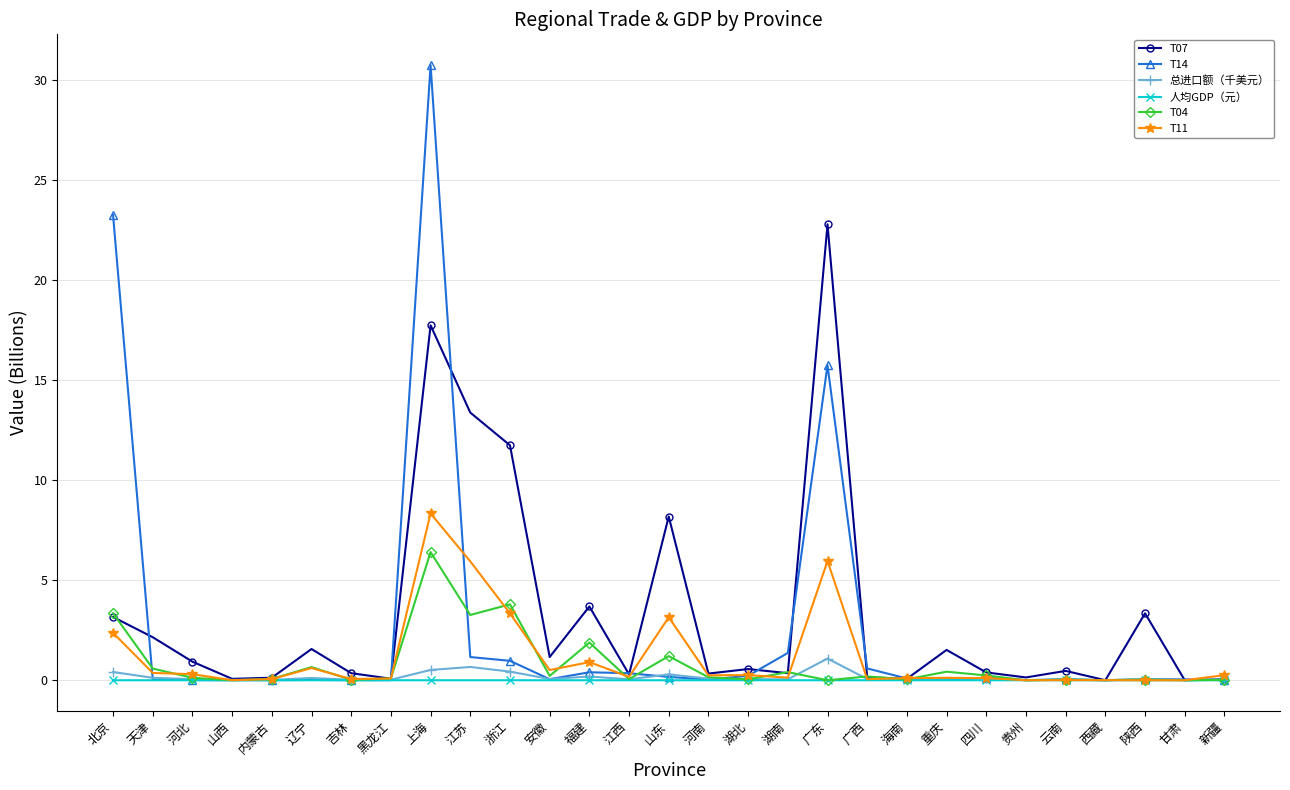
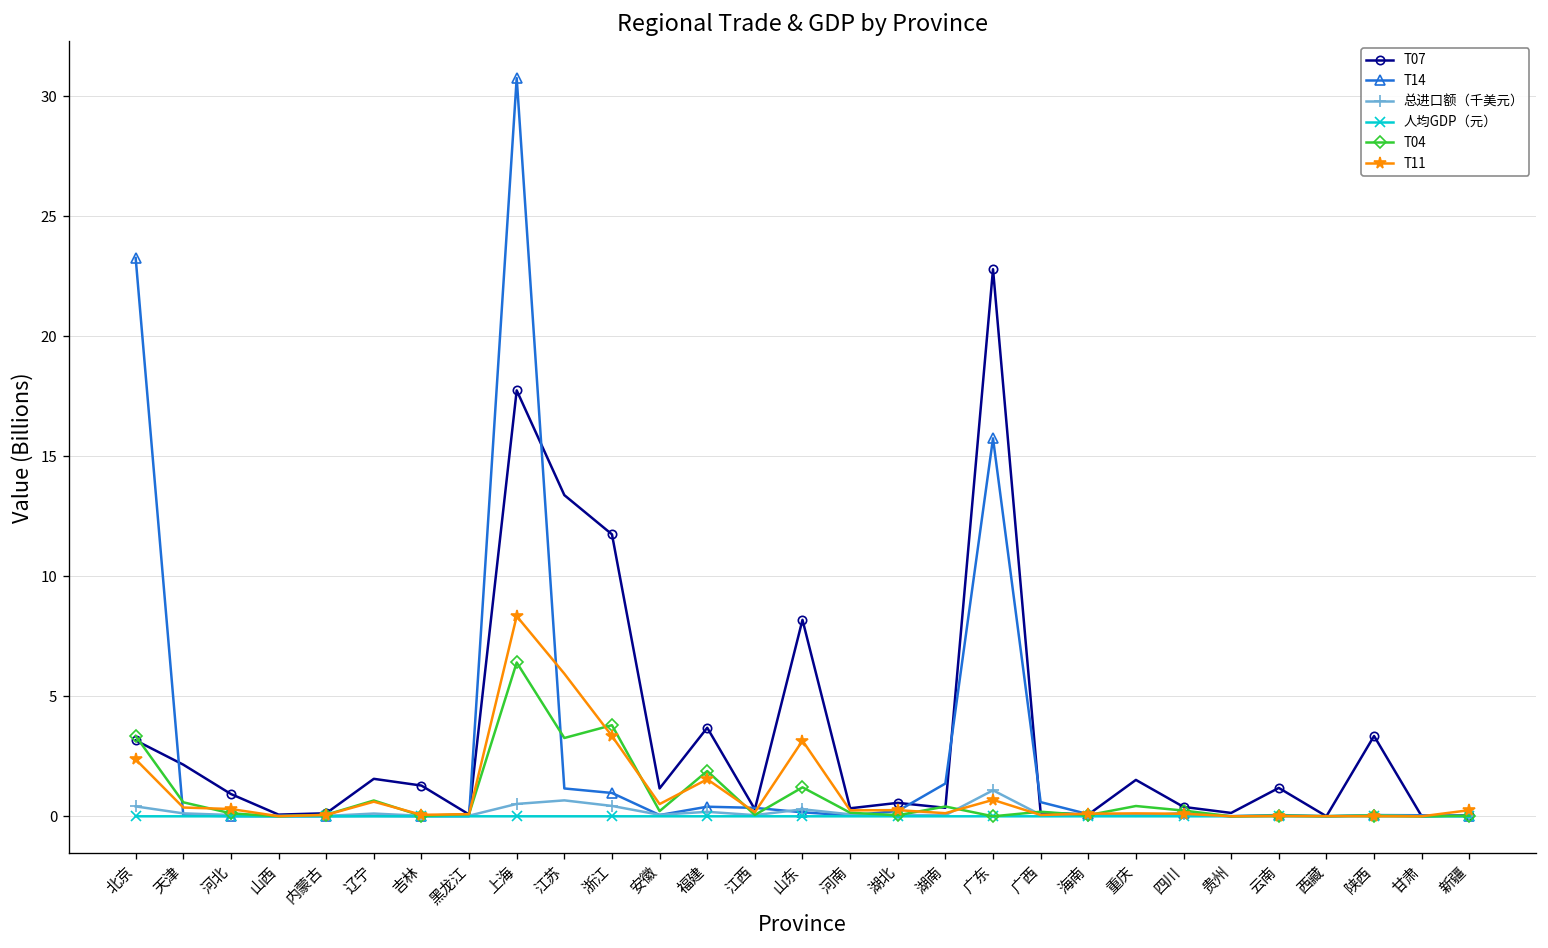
T07, 吉林: 0.4 -> 1.3
T11, 福建: 0.9 -> 1.5
T11, 广东: 6.0 -> 0.7
T07, 云南: 0.5 -> 1.2
